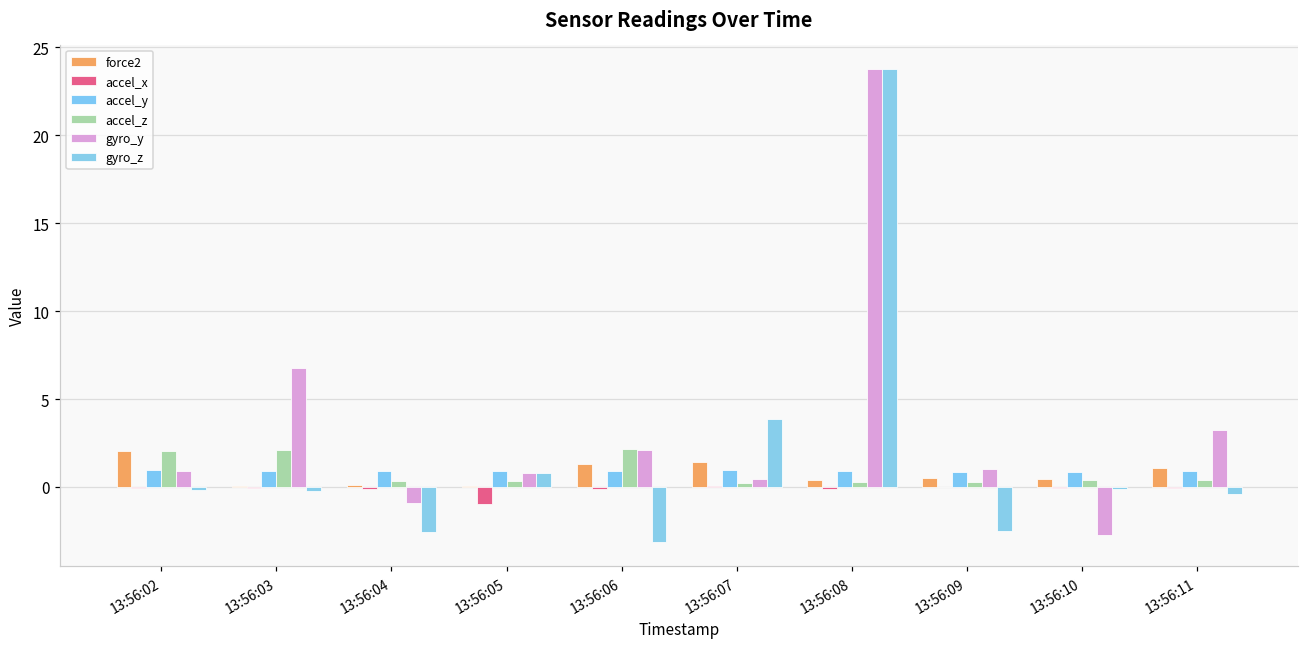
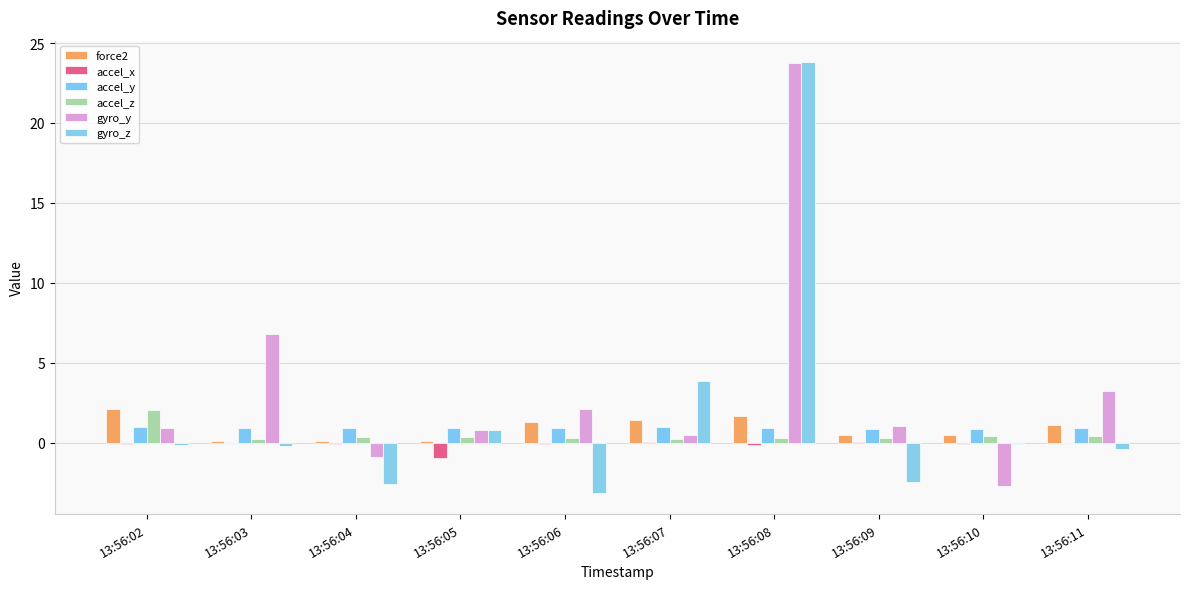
accel_z, 13:56:03: 2.1 -> 0.3
accel_z, 13:56:06: 2.1 -> 0.3
force2, 13:56:08: 0.4 -> 1.7
